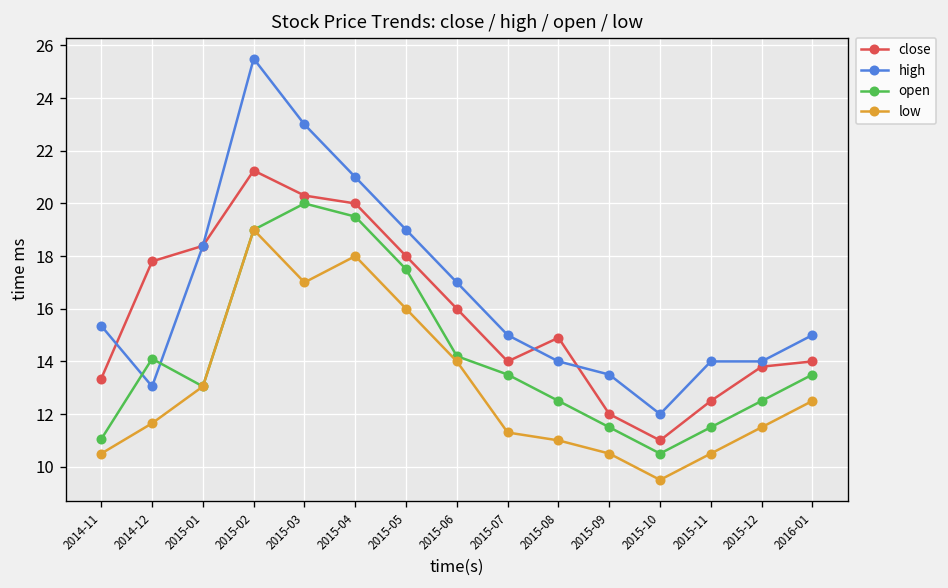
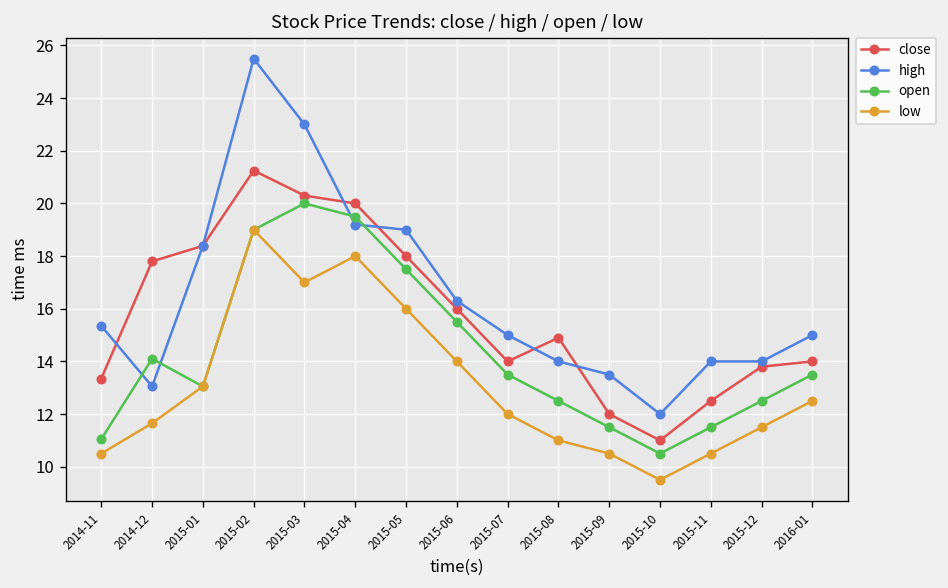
high, 2015-04: 21.0 -> 19.2
high, 2015-06: 17.0 -> 16.3
open, 2015-06: 14.2 -> 15.5
low, 2015-07: 11.3 -> 12.0
